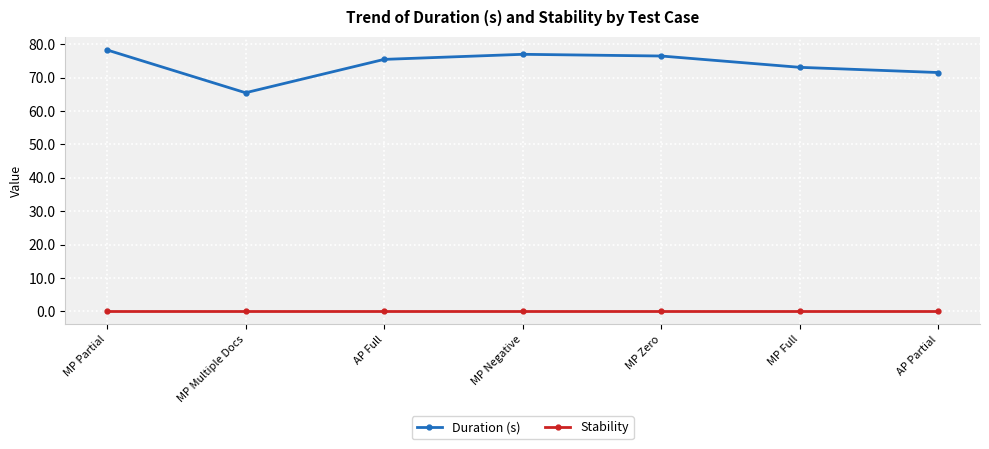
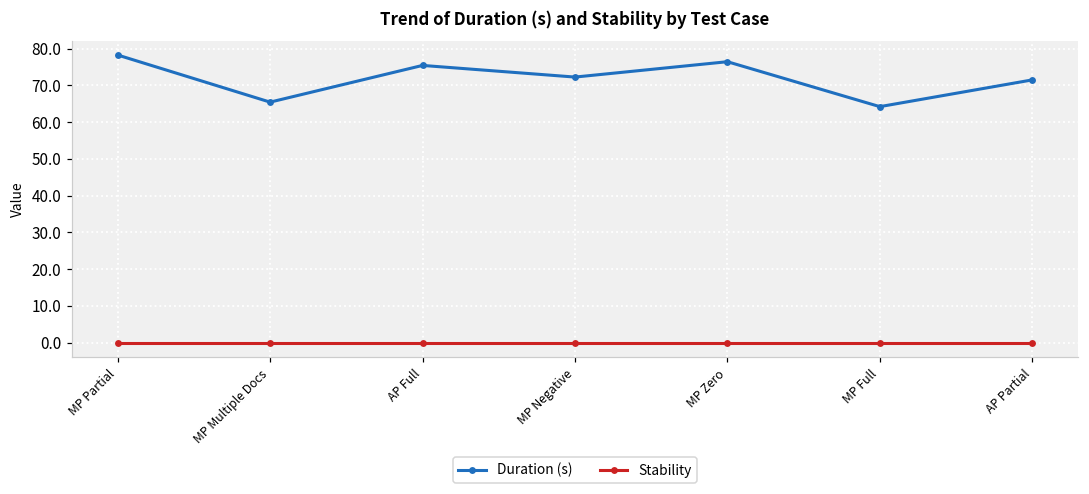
Duration (s), MP Negative: 77 -> 72
Duration (s), MP Full: 73 -> 64
